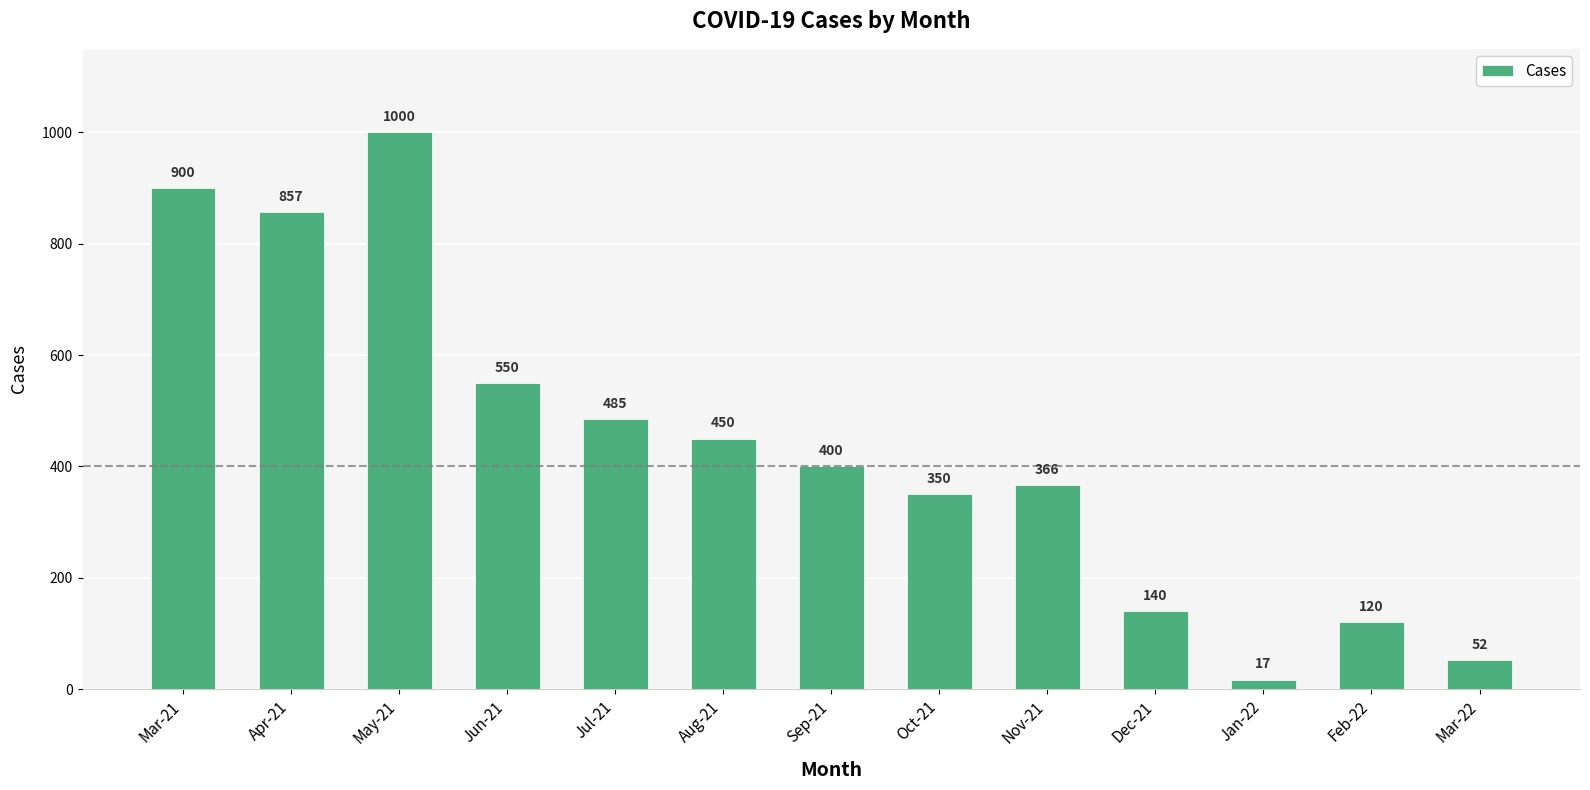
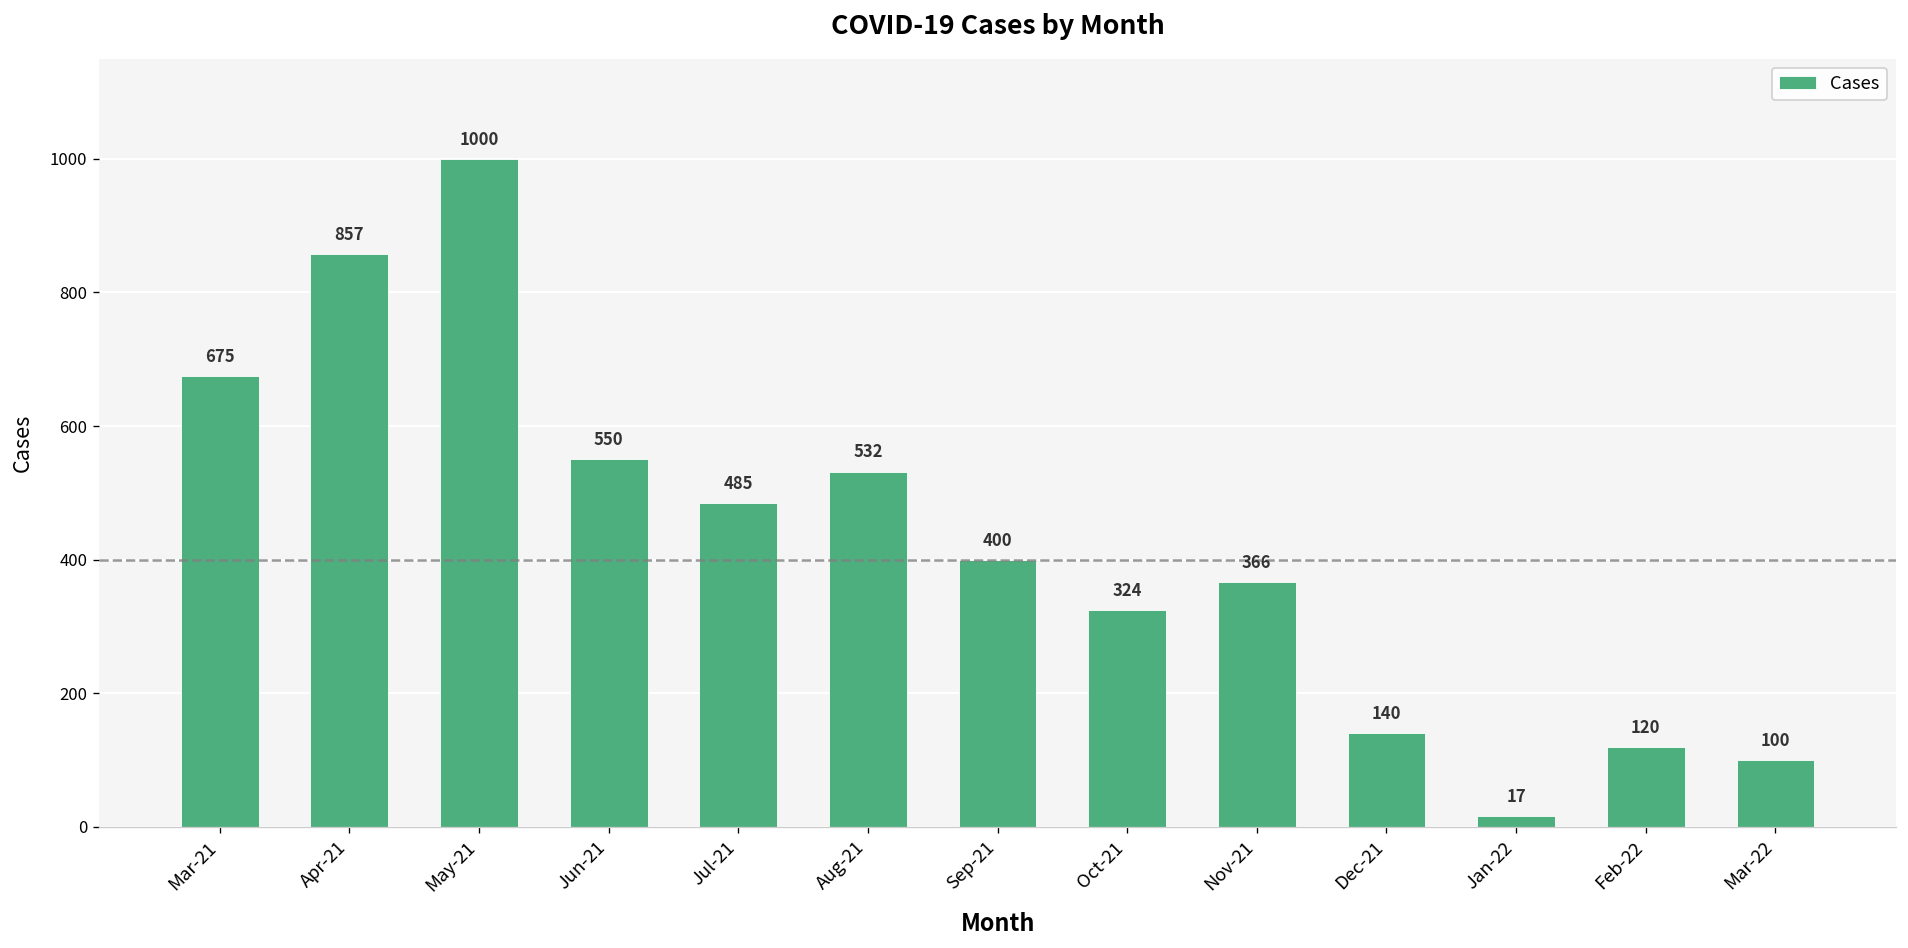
Mar-21: 900 -> 675
Aug-21: 450 -> 532
Oct-21: 350 -> 324
Mar-22: 52 -> 100
